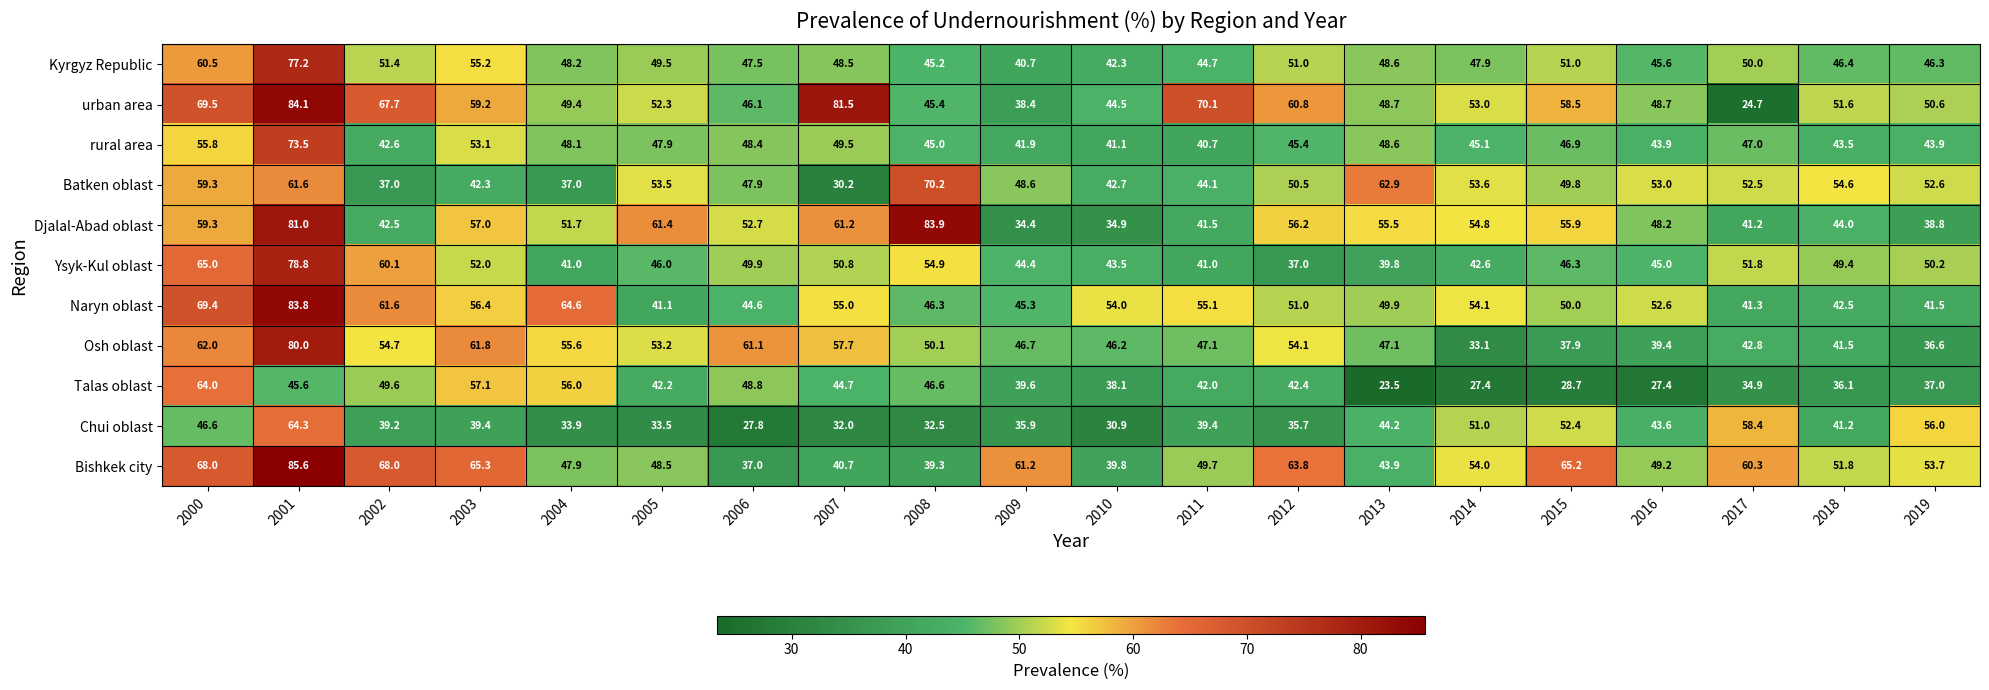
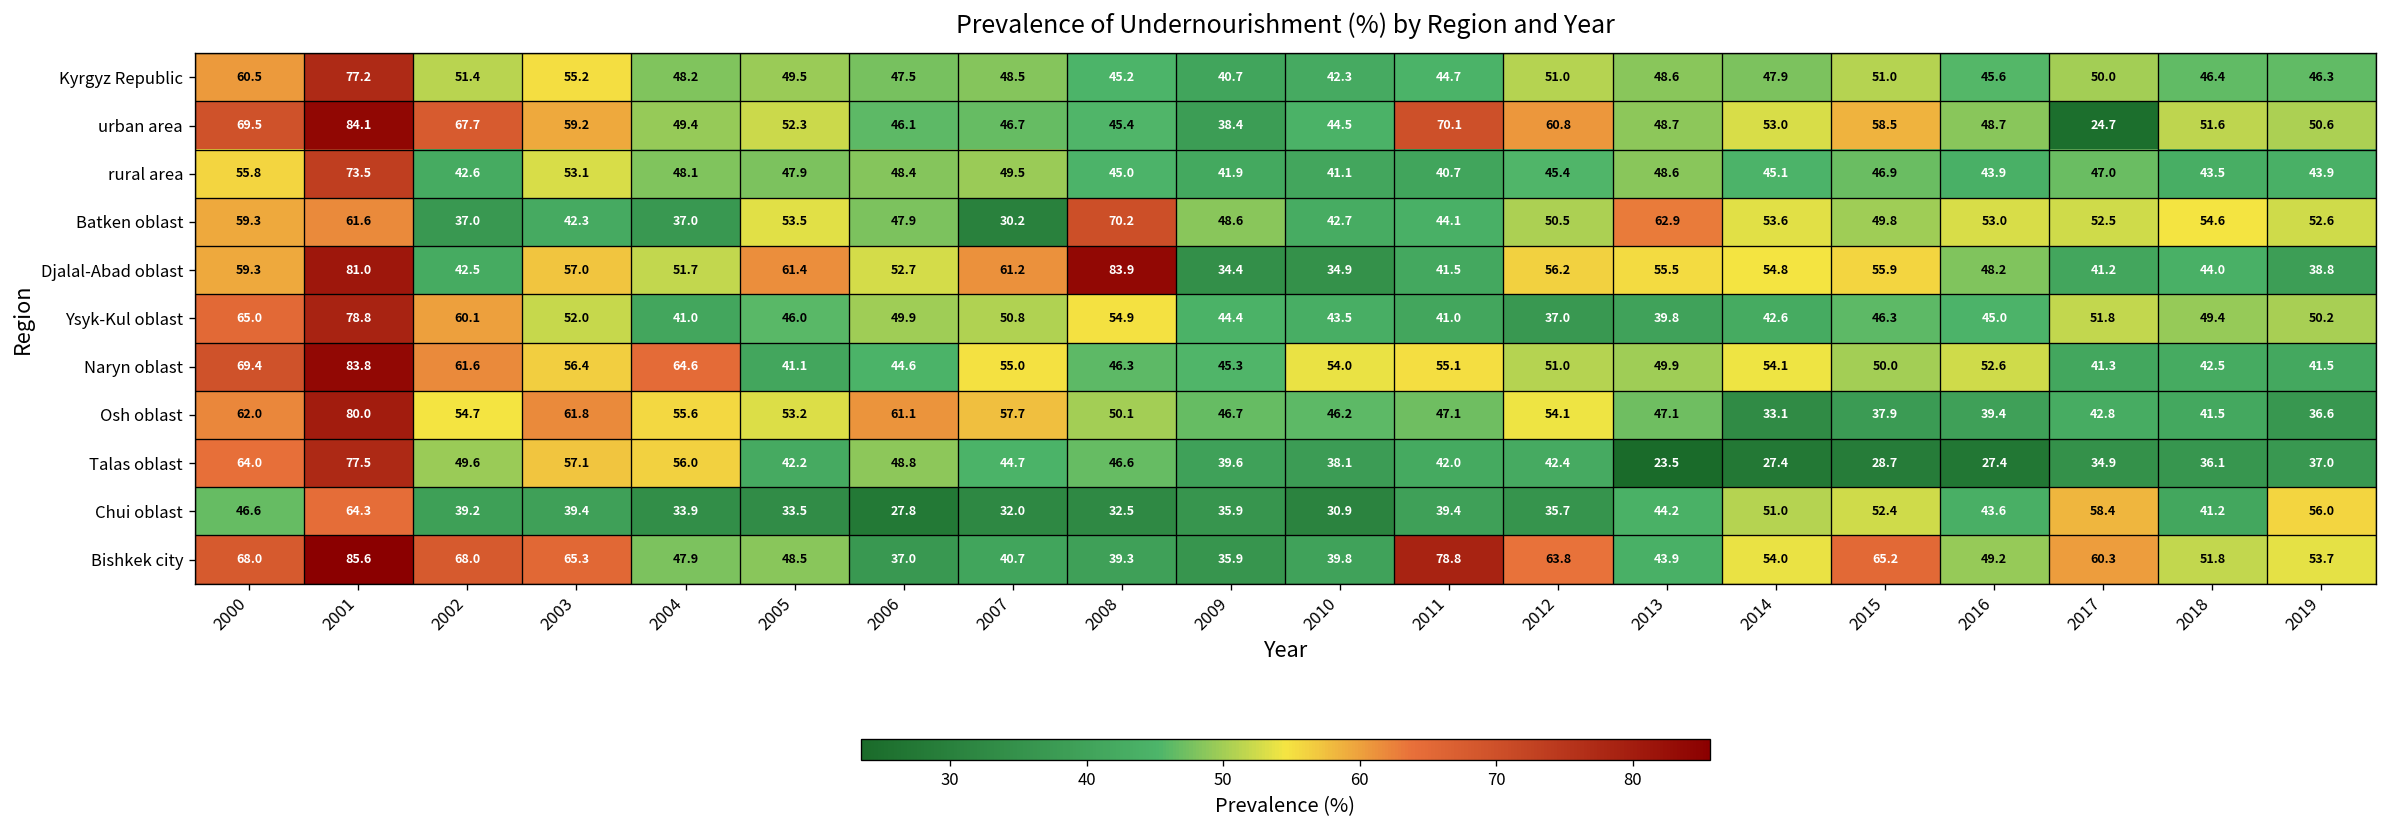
urban area, 2007: 81.5 -> 46.7
Talas oblast, 2001: 45.6 -> 77.5
Bishkek city, 2009: 61.2 -> 35.9
Bishkek city, 2011: 49.7 -> 78.8
